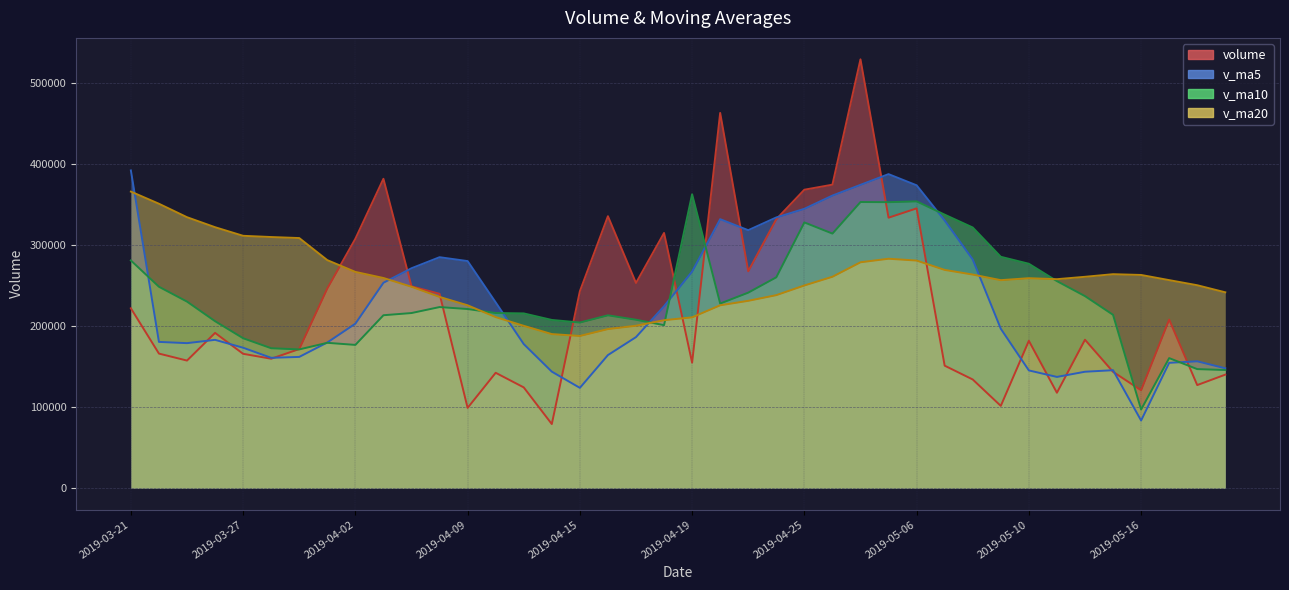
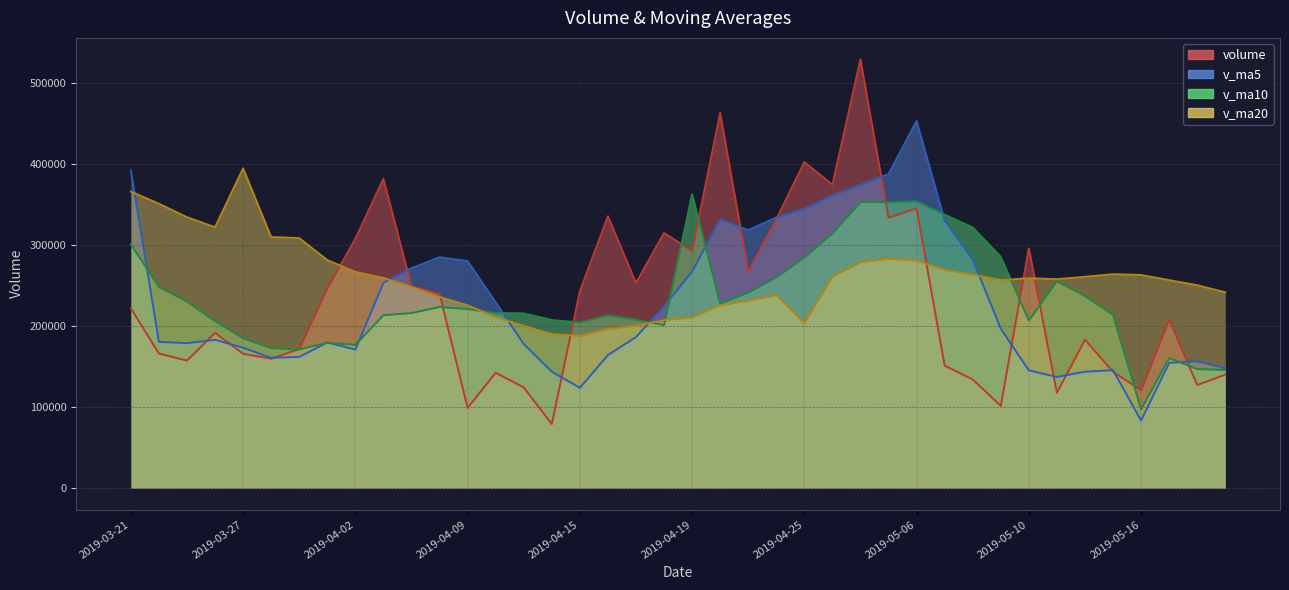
v_ma10, 2019-03-21: 280000 -> 300000
v_ma20, 2019-03-27: 310000 -> 390000
v_ma5, 2019-04-02: 200000 -> 170000
volume, 2019-04-19: 150000 -> 290000
volume, 2019-04-25: 370000 -> 400000
v_ma10, 2019-04-25: 330000 -> 280000
v_ma20, 2019-04-25: 250000 -> 200000
v_ma5, 2019-05-06: 370000 -> 450000
volume, 2019-05-10: 180000 -> 300000
v_ma10, 2019-05-10: 280000 -> 210000
